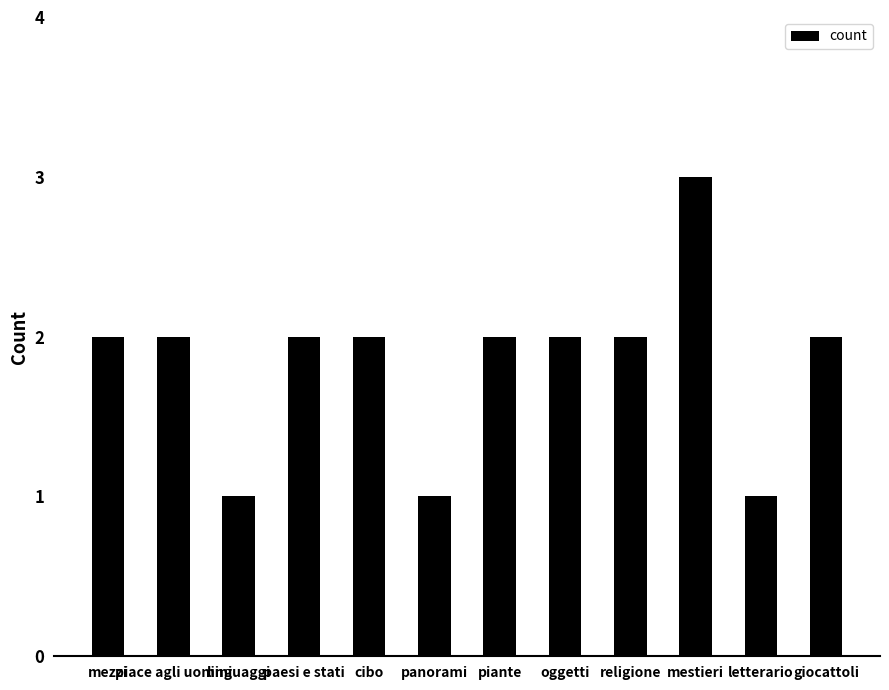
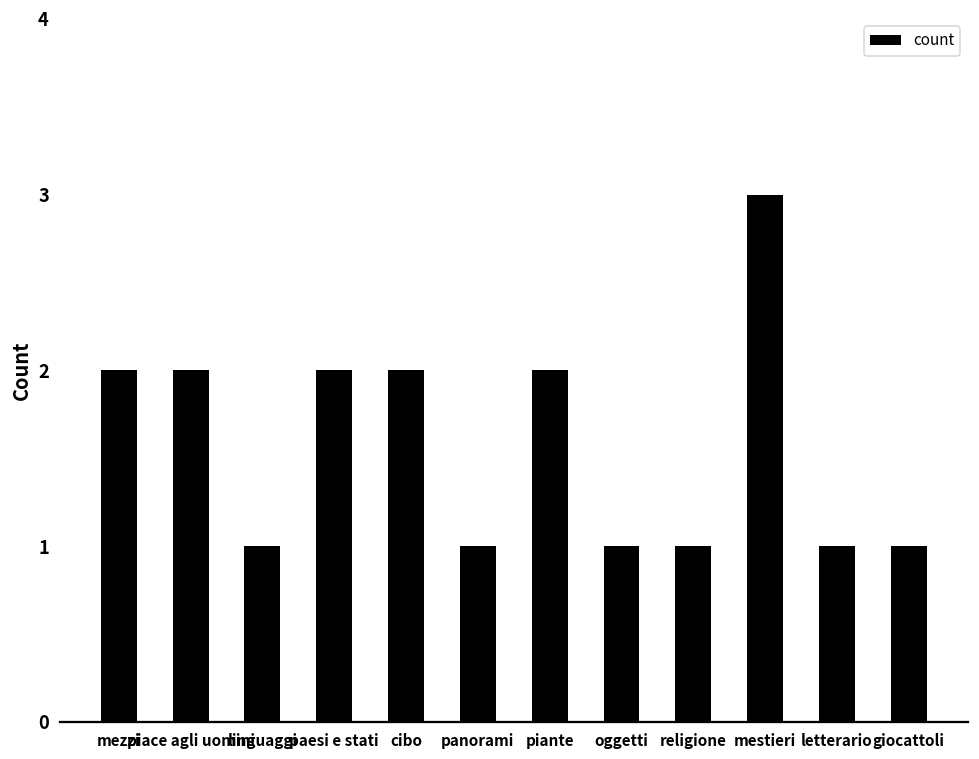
oggetti: 2 -> 1
religione: 2 -> 1
giocattoli: 2 -> 1
